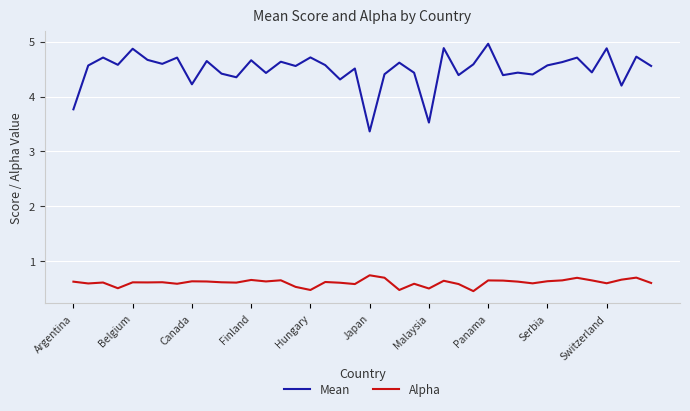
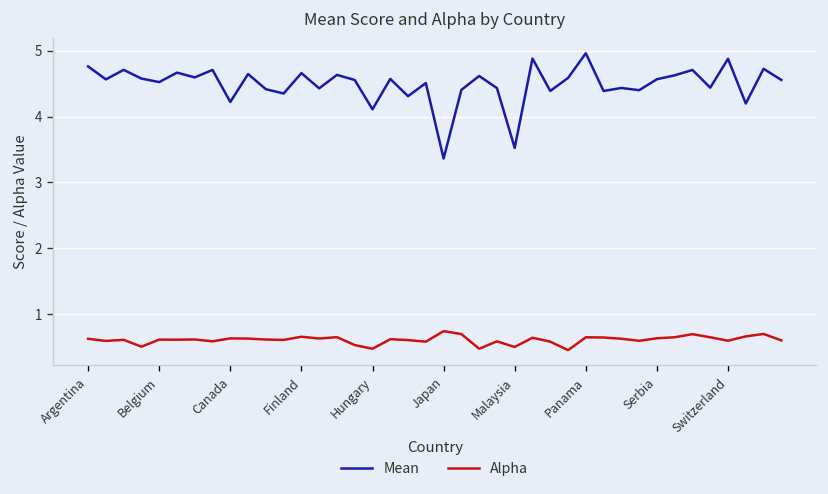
Mean, Argentina: 3.8 -> 4.8
Mean, Belgium: 4.9 -> 4.5
Mean, Hungary: 4.7 -> 4.1
